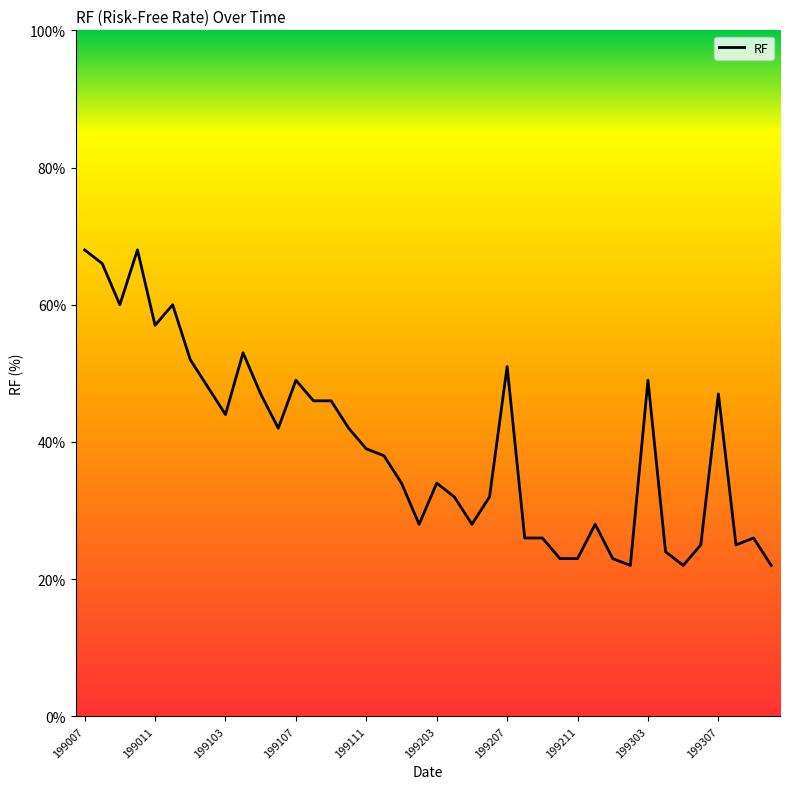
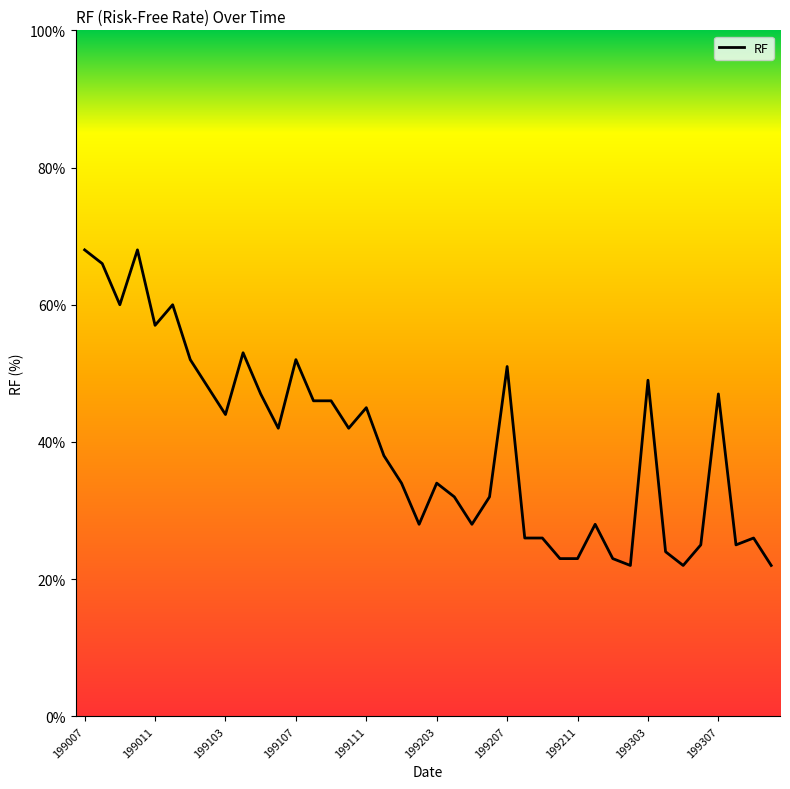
199107: 49% -> 52%
199111: 39% -> 45%
